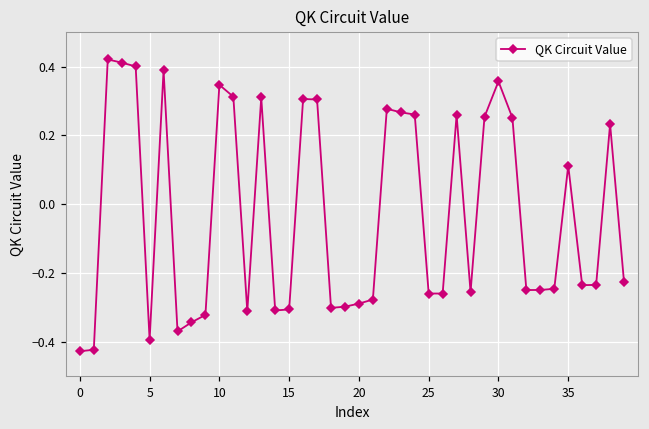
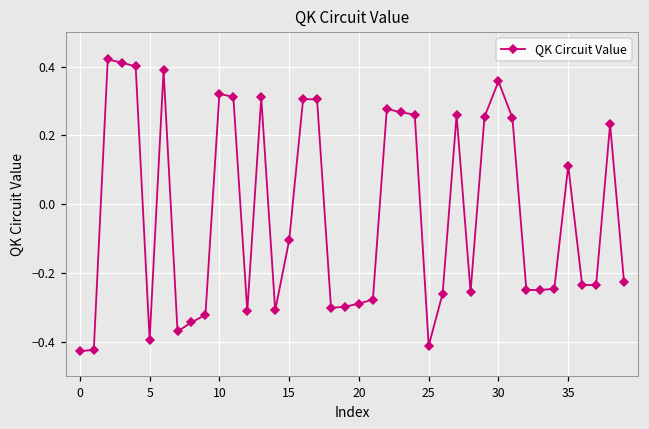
10: 0.35 -> 0.32
15: -0.31 -> -0.11
25: -0.26 -> -0.41
